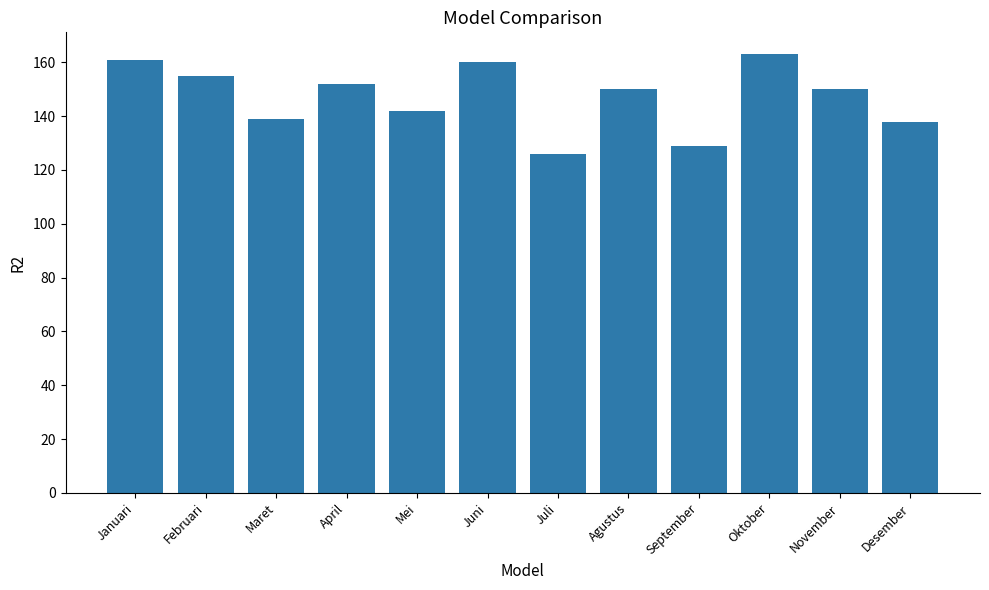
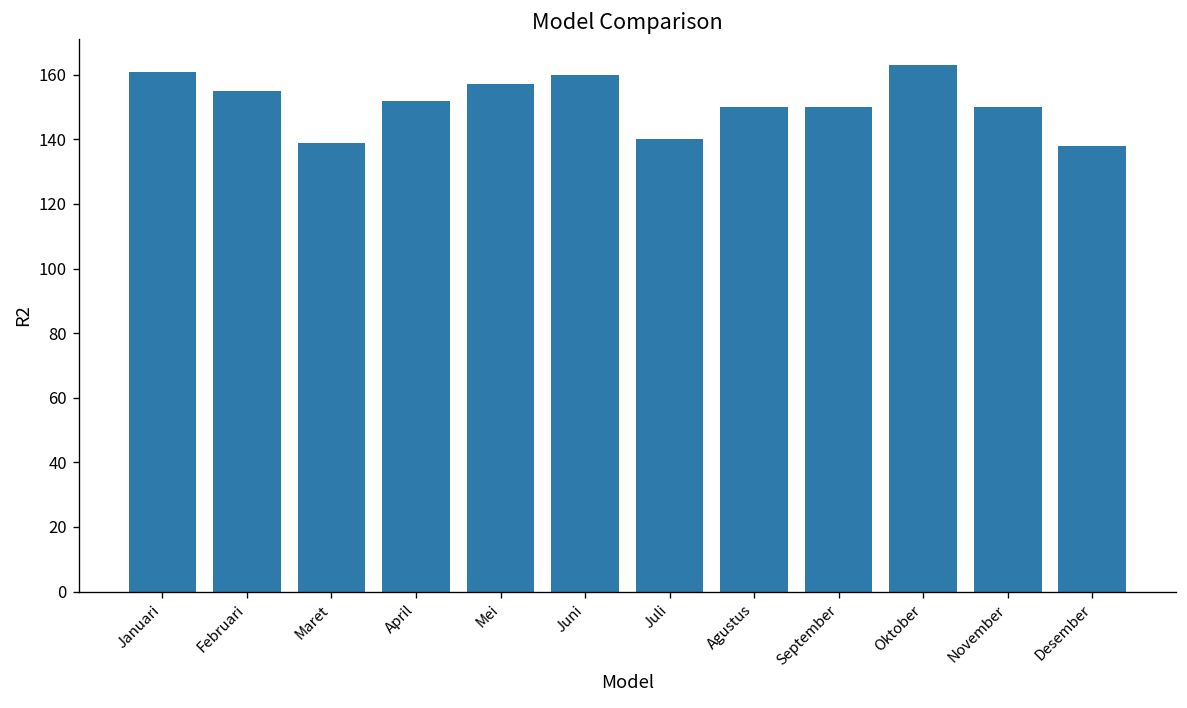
Mei: 142 -> 157
Juli: 126 -> 140
September: 129 -> 150
